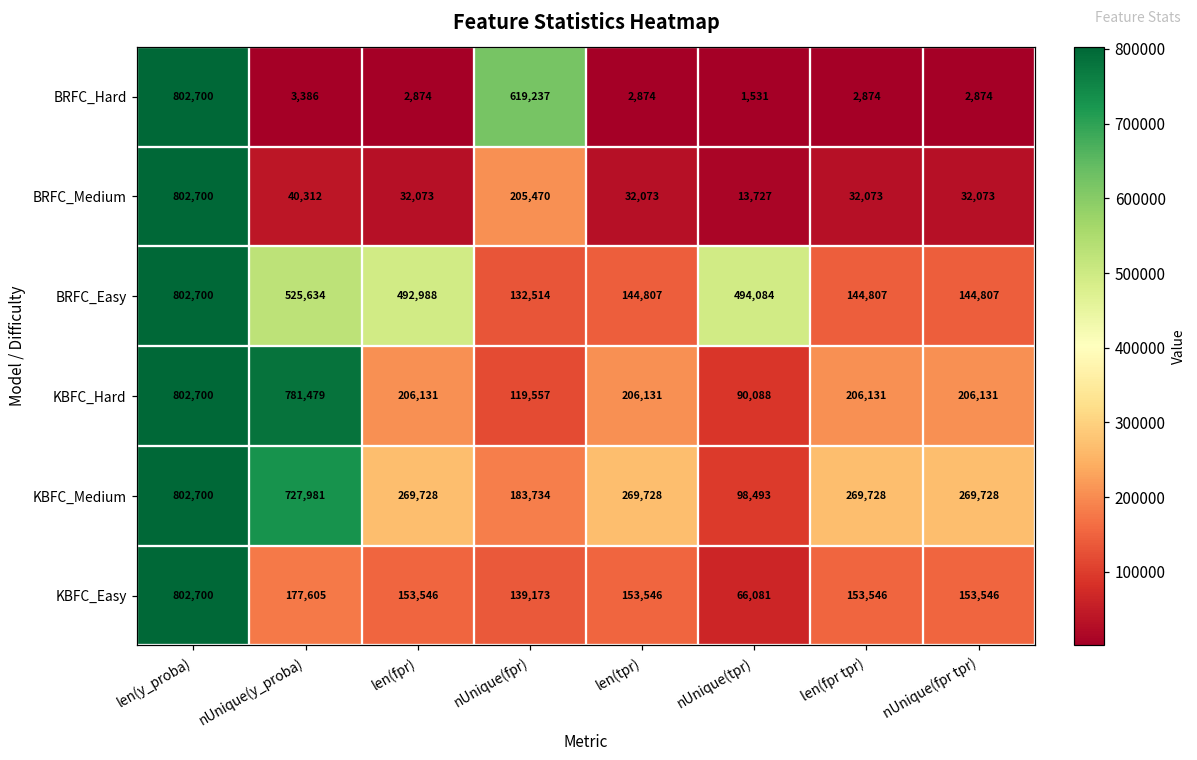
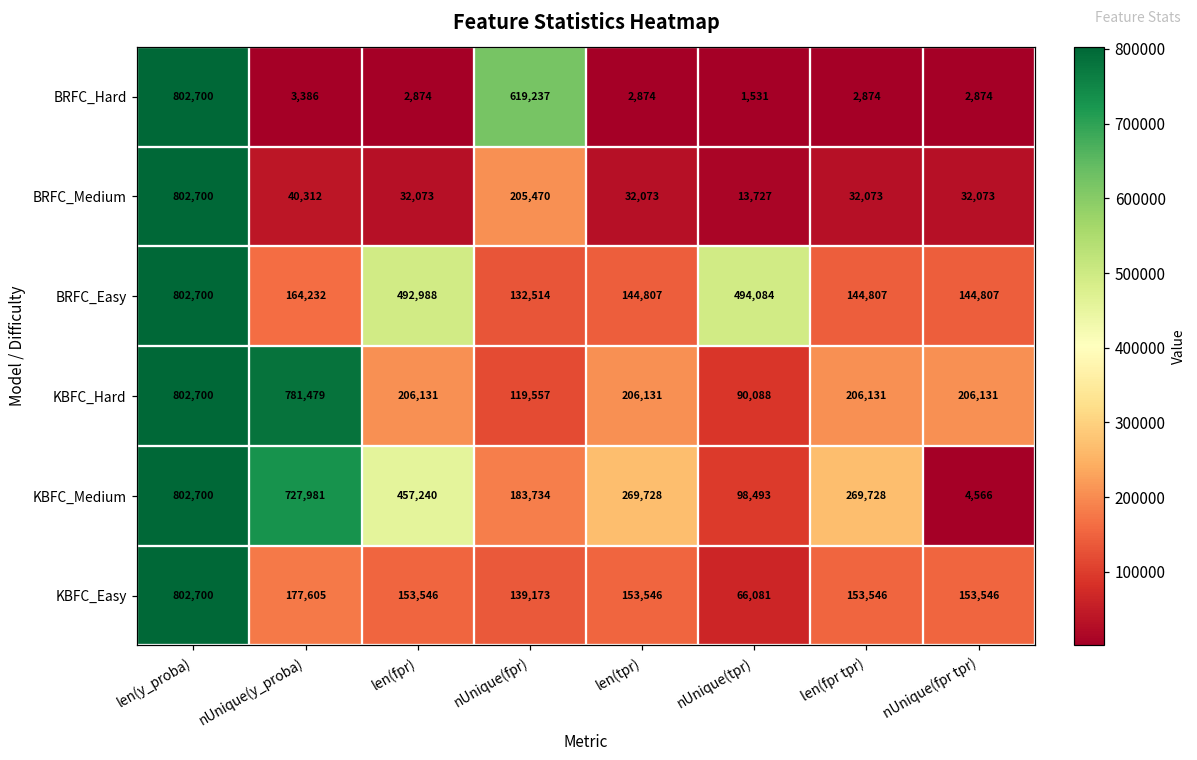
BRFC_Easy, nUnique(y_proba): 525,634 -> 164,232
KBFC_Medium, len(fpr): 269,728 -> 457,240
KBFC_Medium, nUnique(fpr tpr): 269,728 -> 4,566
